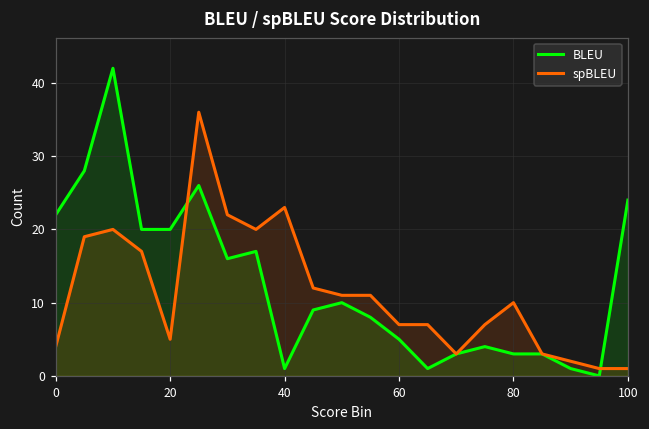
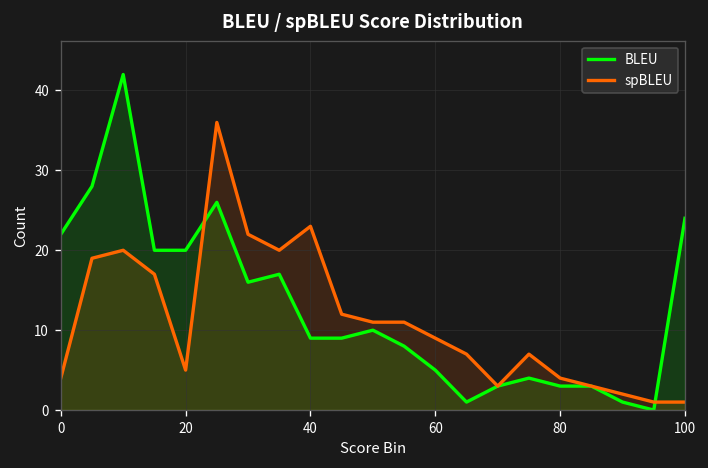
BLEU, 40: 1 -> 9
spBLEU, 60: 7 -> 9
spBLEU, 80: 10 -> 4
